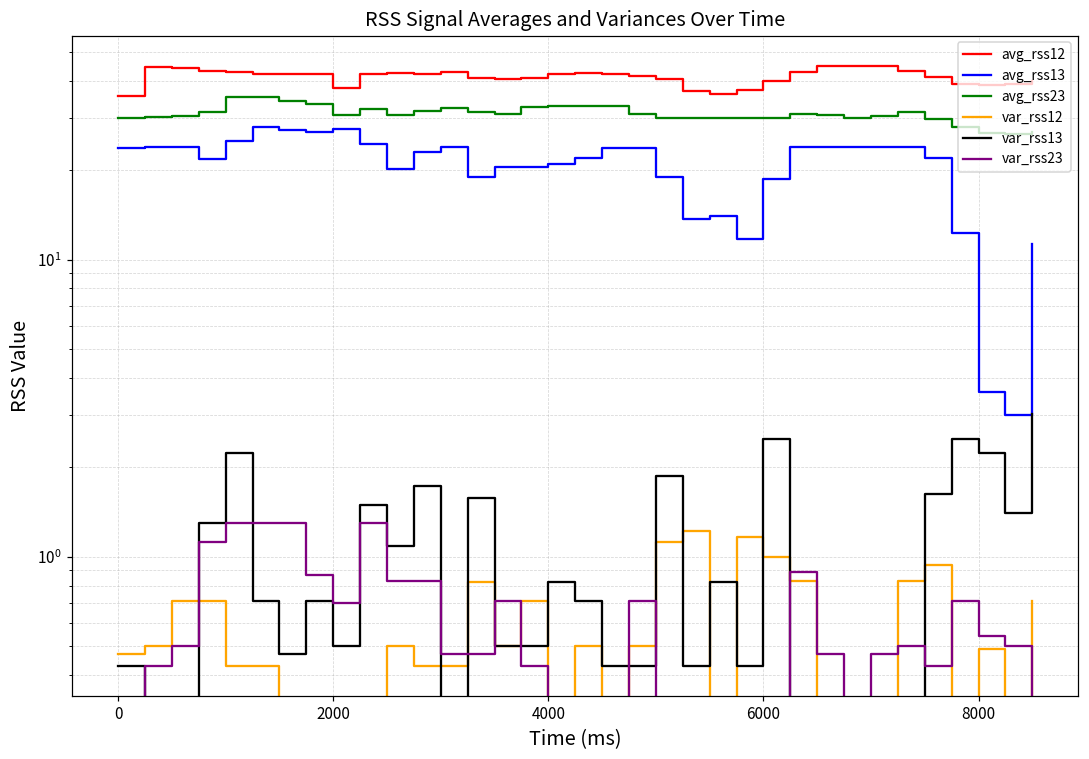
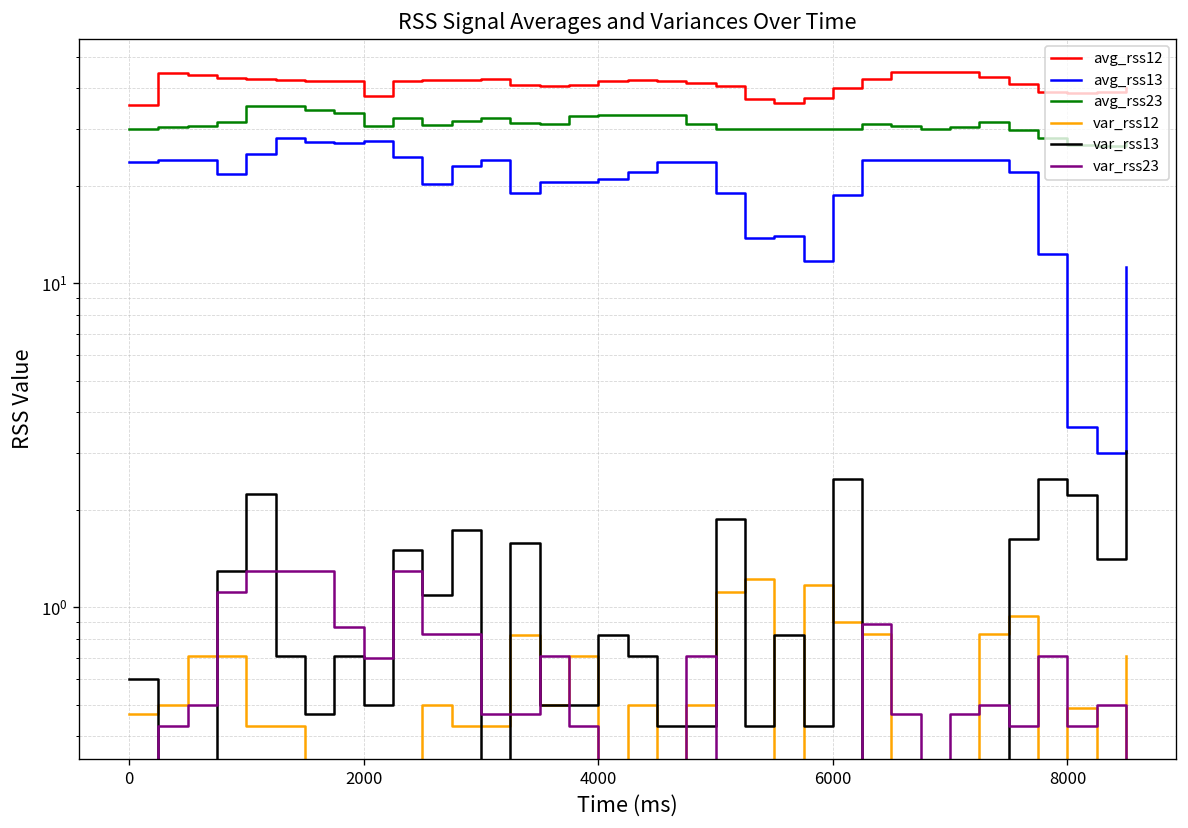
var_rss13, 0: 0.43 -> 0.60
var_rss12, 6000: 1.0 -> 0.9
var_rss23, 8000: 0.54 -> 0.43
